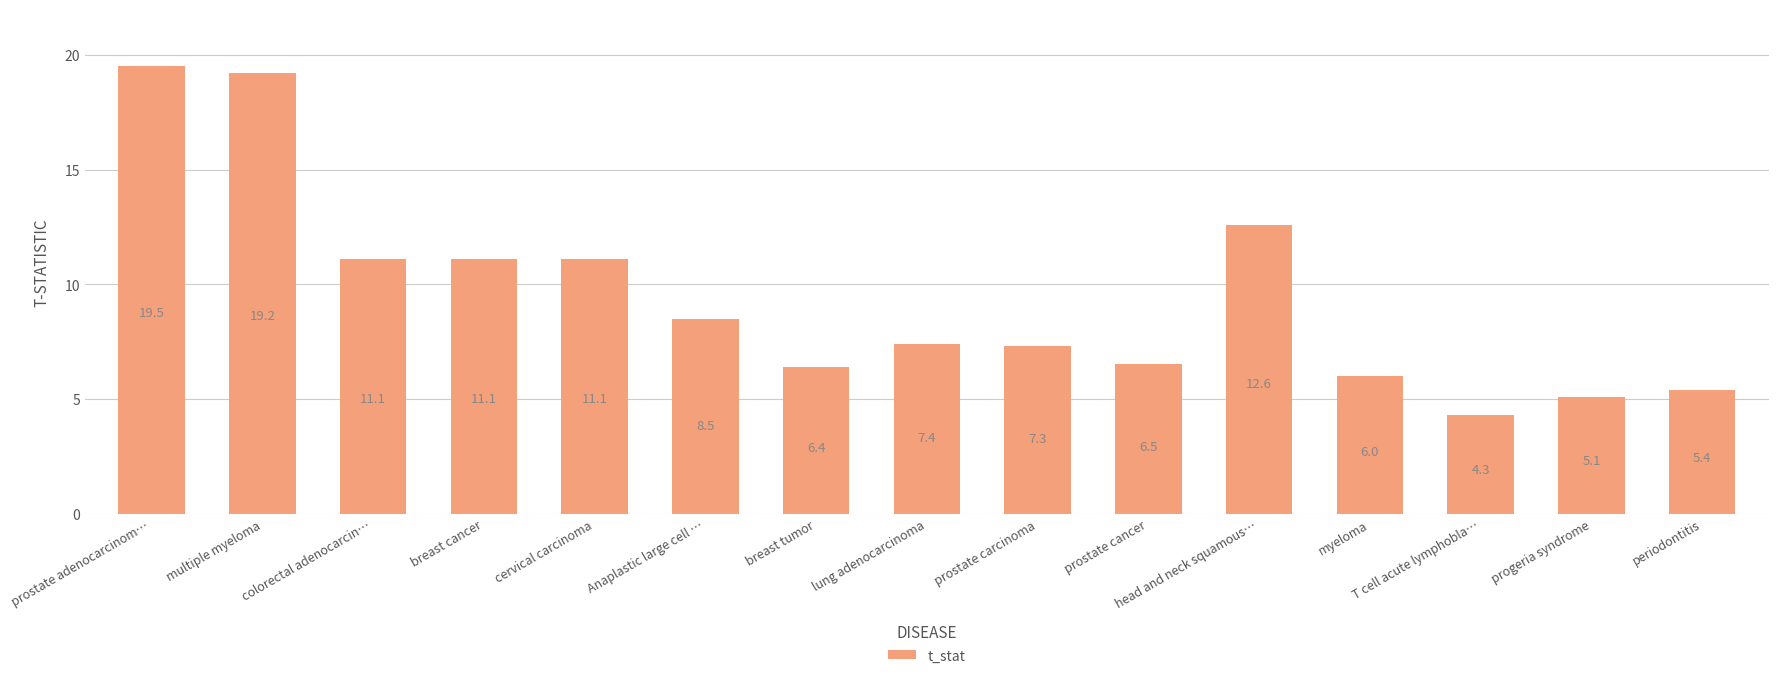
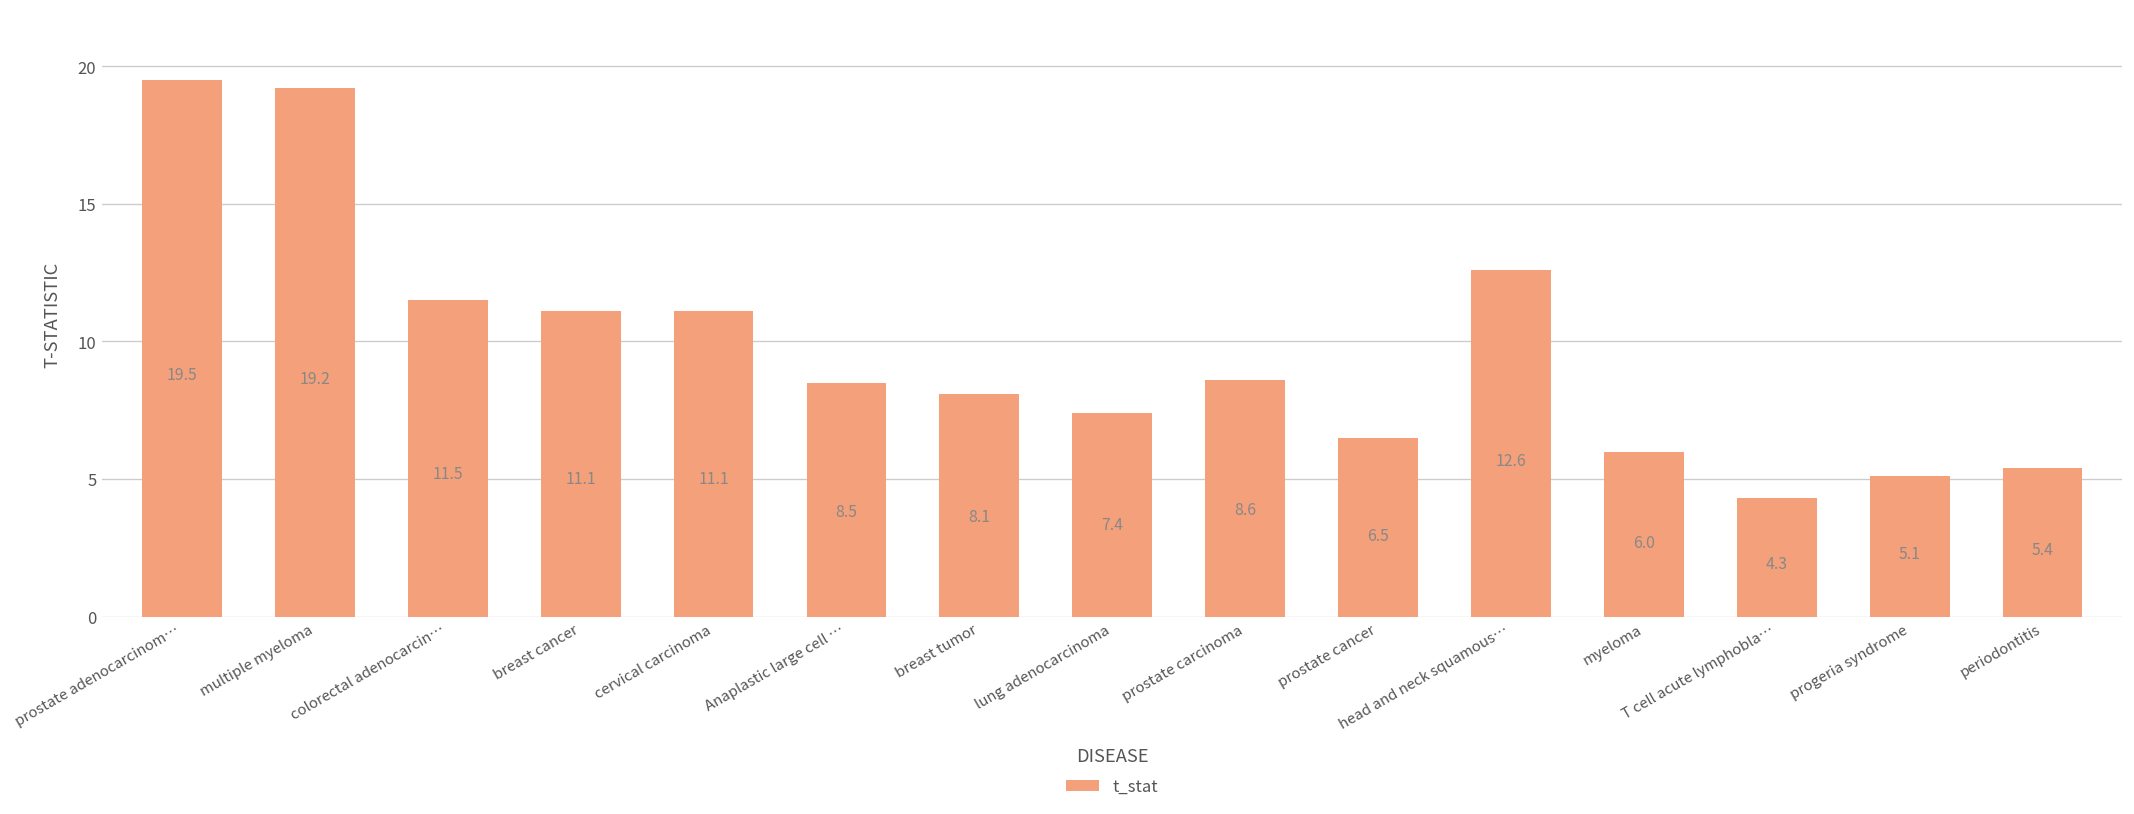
colorectal adenocarcin…: 11.1 -> 11.5
breast tumor: 6.4 -> 8.1
prostate carcinoma: 7.3 -> 8.6
